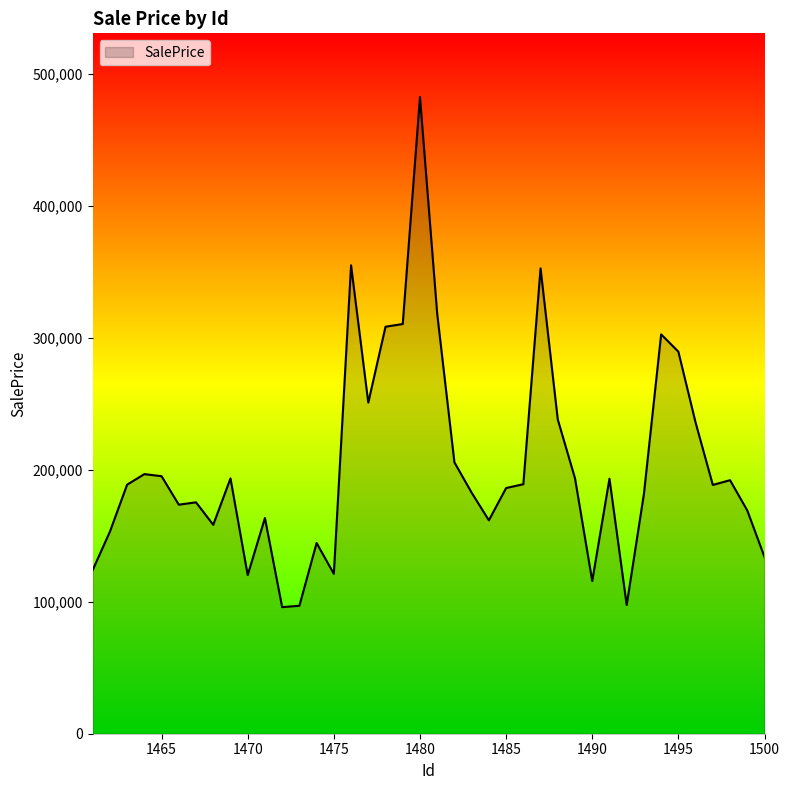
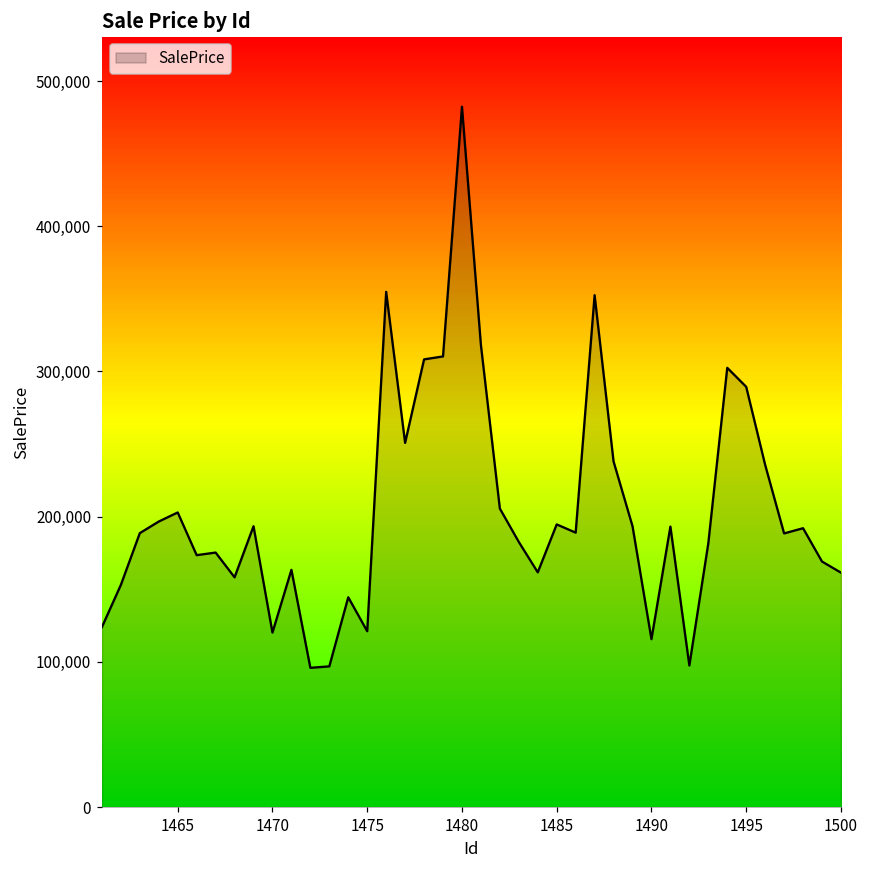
1465: 195,000 -> 203,000
1485: 186,000 -> 195,000
1500: 134,000 -> 161,000
